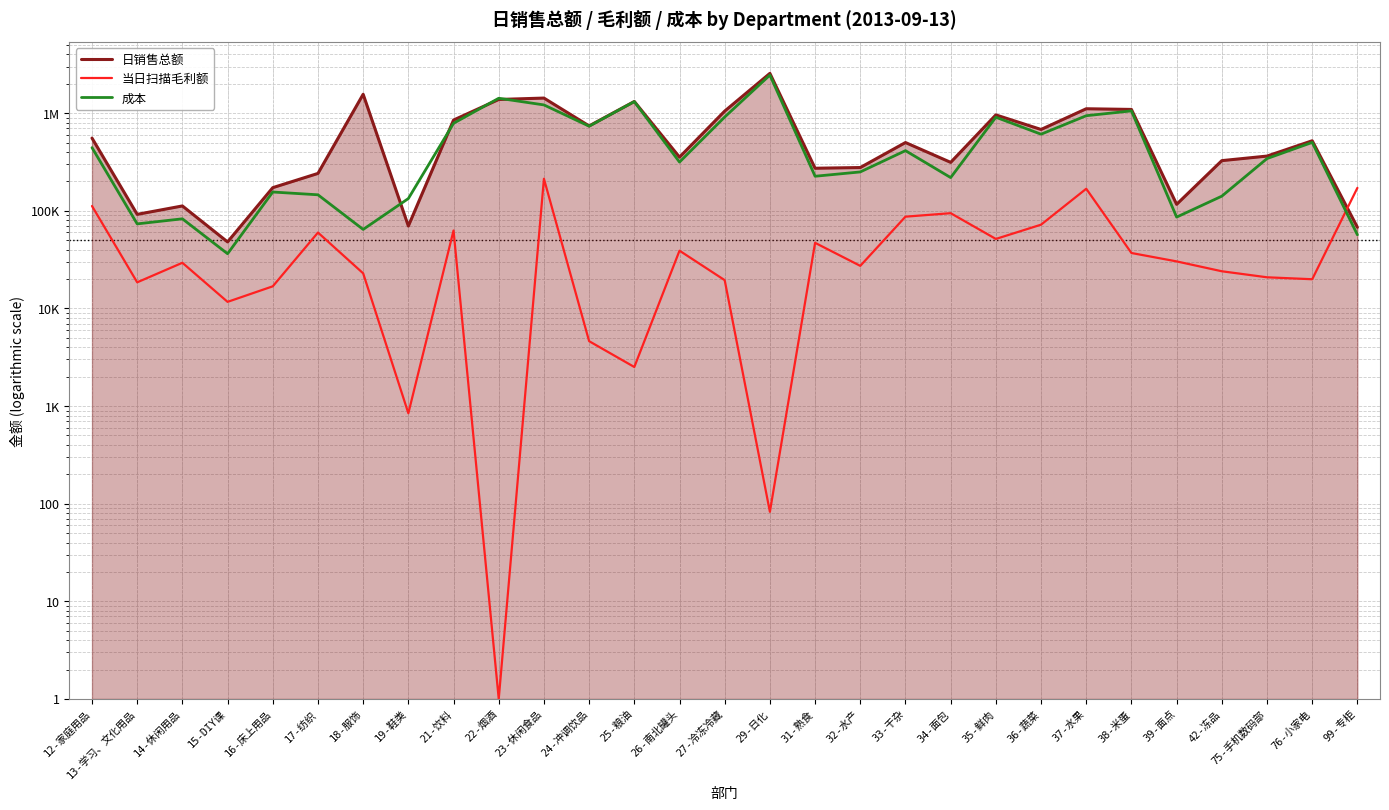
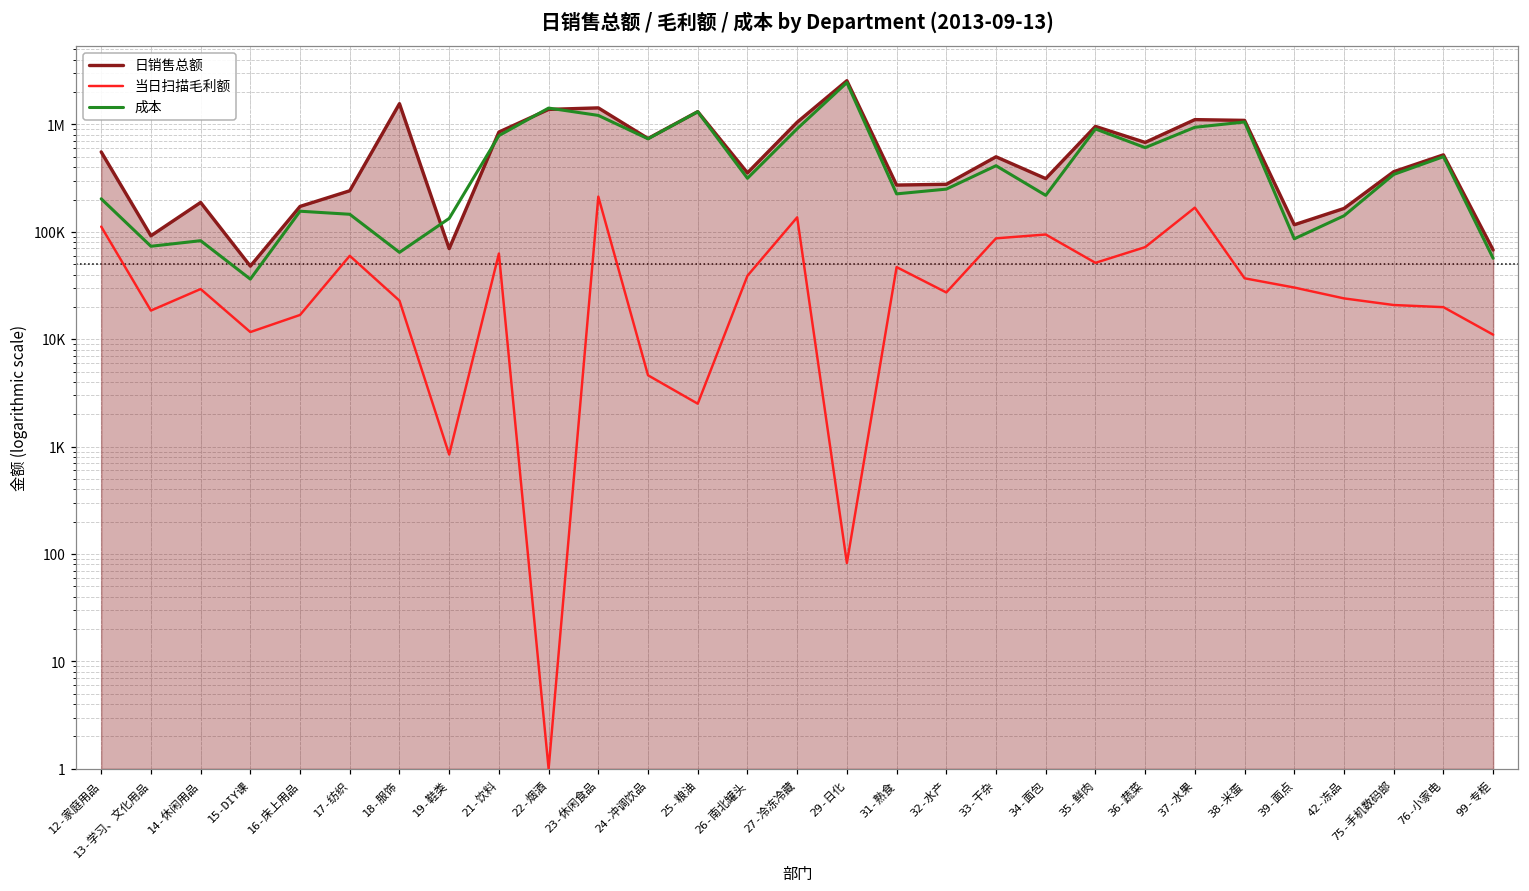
成本, 12-家庭用品: 400000 -> 200000
日销售总额, 14-休闲用品: 110000 -> 190000
当日扫描毛利额, 27-冷冻冷藏: 19000 -> 140000
日销售总额, 42-冻品: 330000 -> 170000
当日扫描毛利额, 99-专柜: 170000 -> 11000
